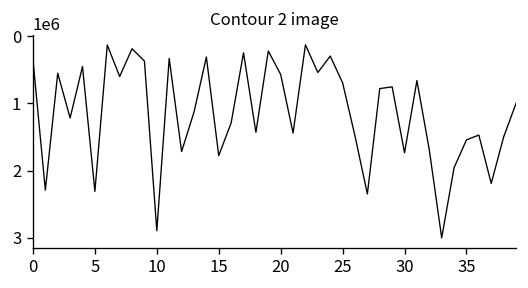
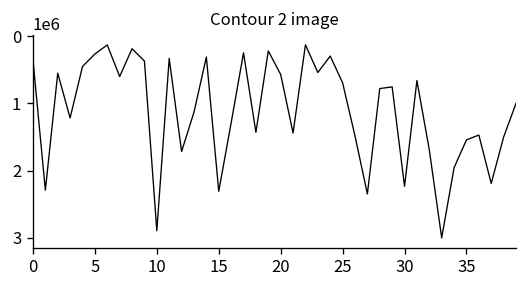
5: 2300000 -> 300000
15: 1800000 -> 2300000
30: 1700000 -> 2200000
